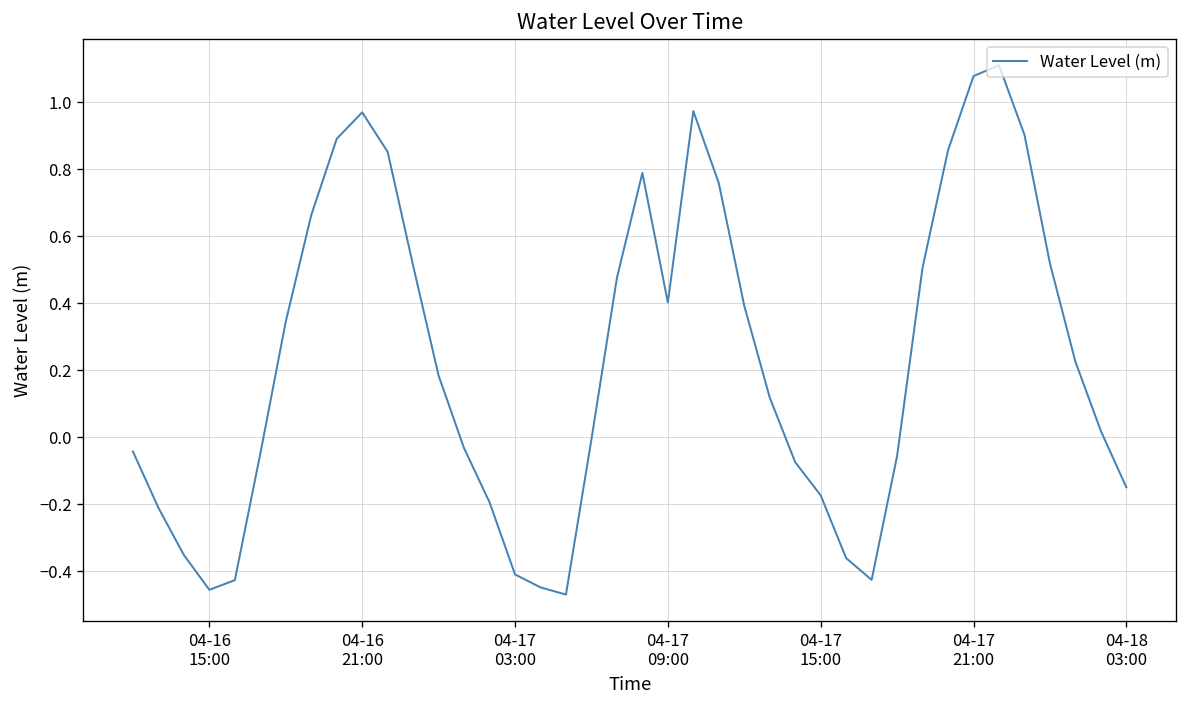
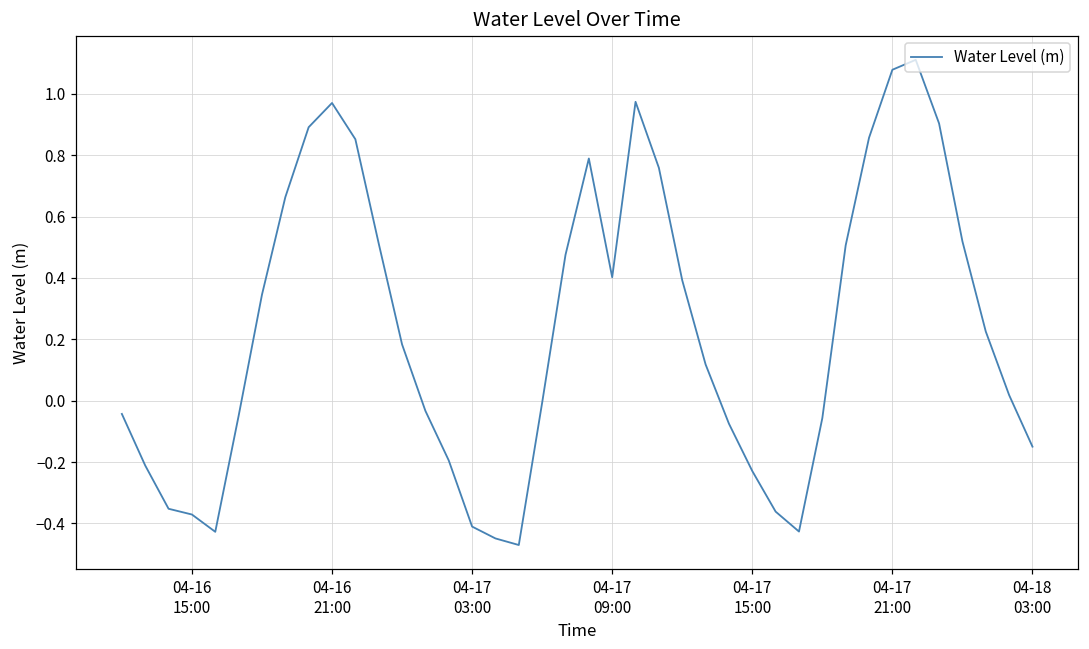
04-16 15:00: -0.46 -> -0.37
04-17 15:00: -0.17 -> -0.23
